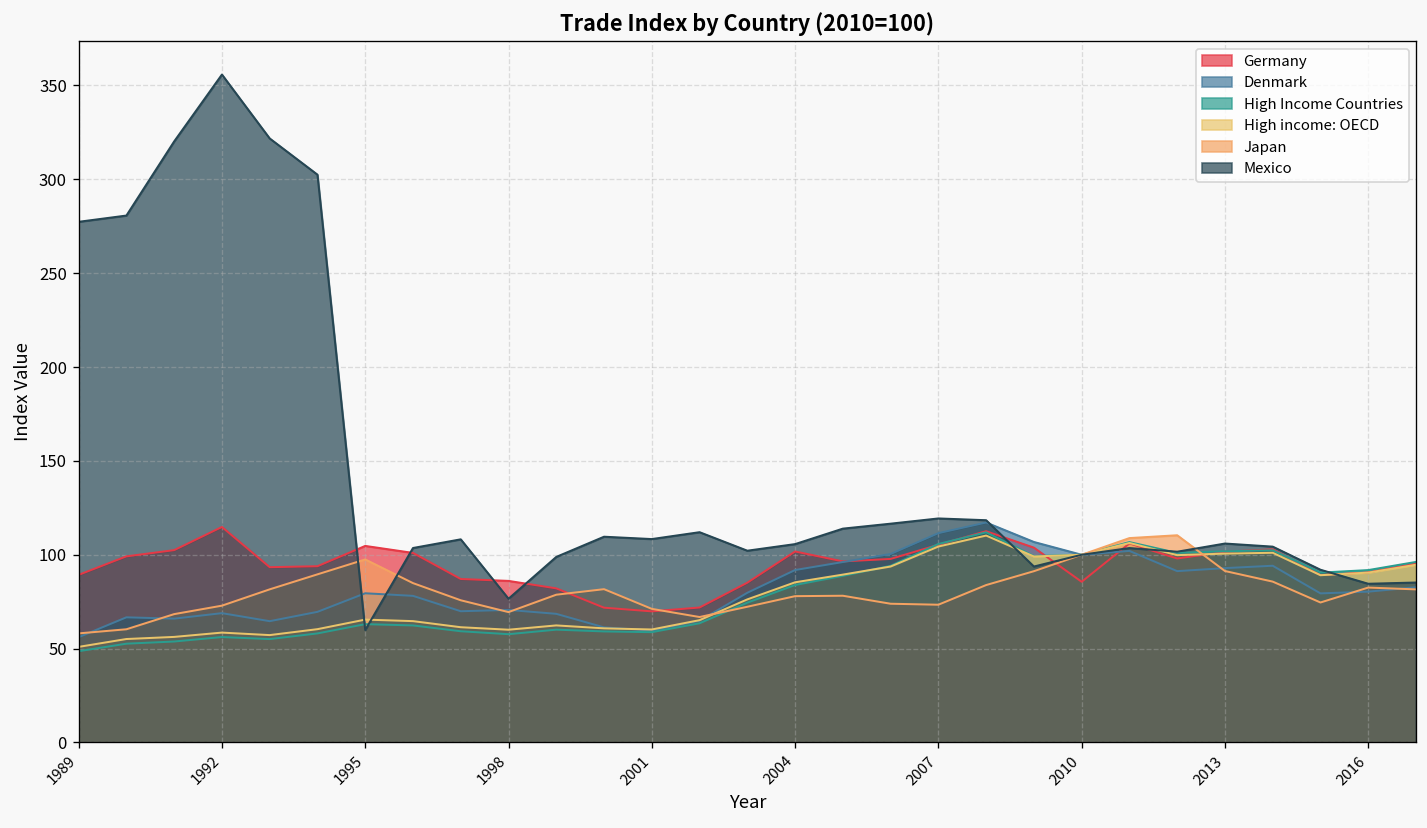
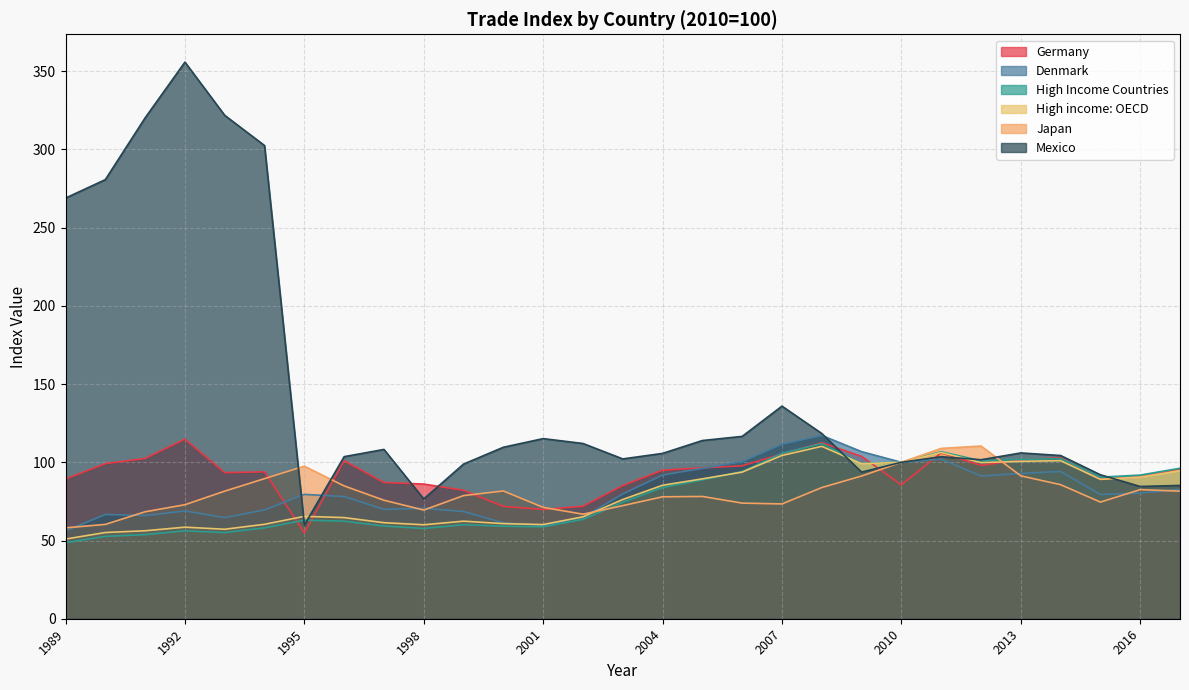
Mexico, 1989: 277 -> 269
Germany, 1995: 105 -> 55
Mexico, 2001: 108 -> 115
Germany, 2004: 102 -> 95
Mexico, 2007: 119 -> 136
